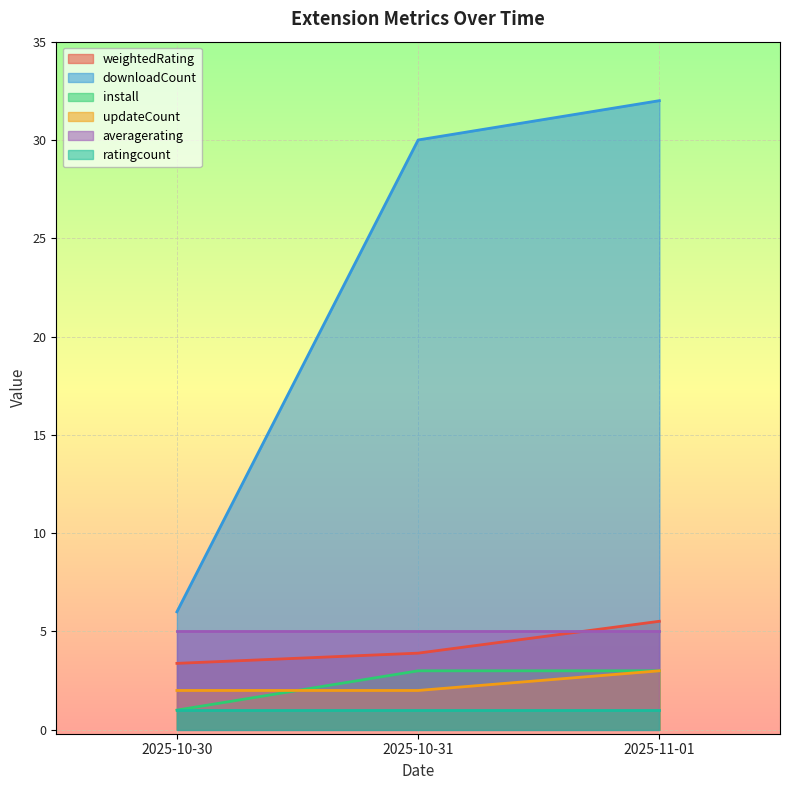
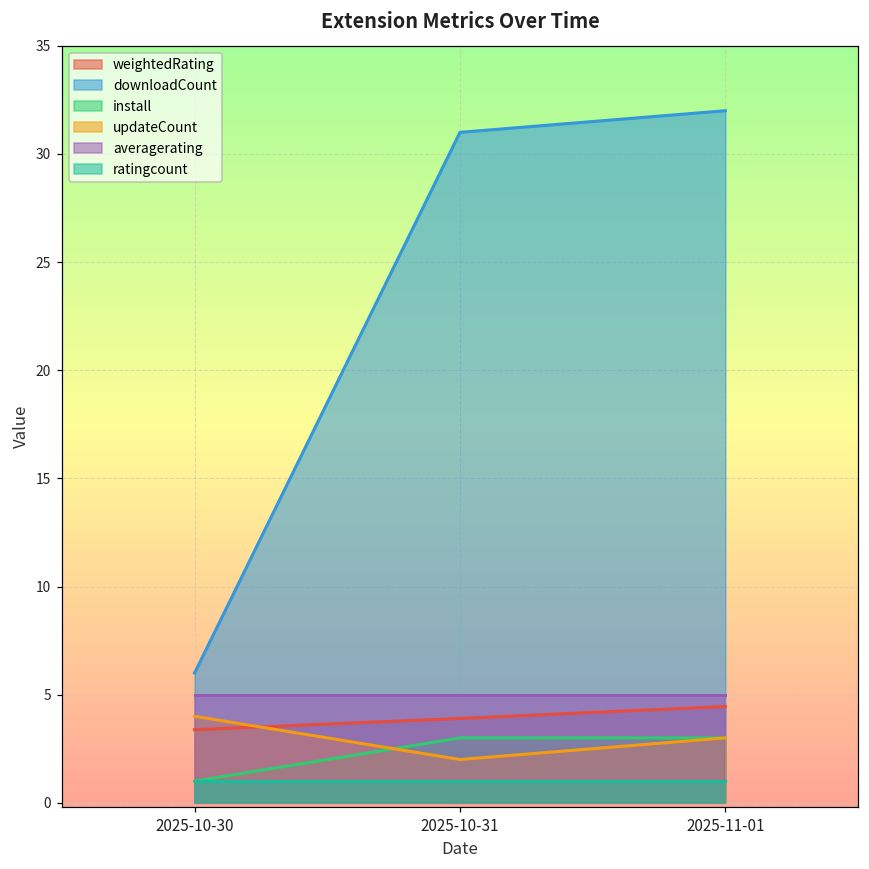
updateCount, 2025-10-30: 2 -> 4
downloadCount, 2025-10-31: 30 -> 31
weightedRating, 2025-11-01: 5.5 -> 4.5
